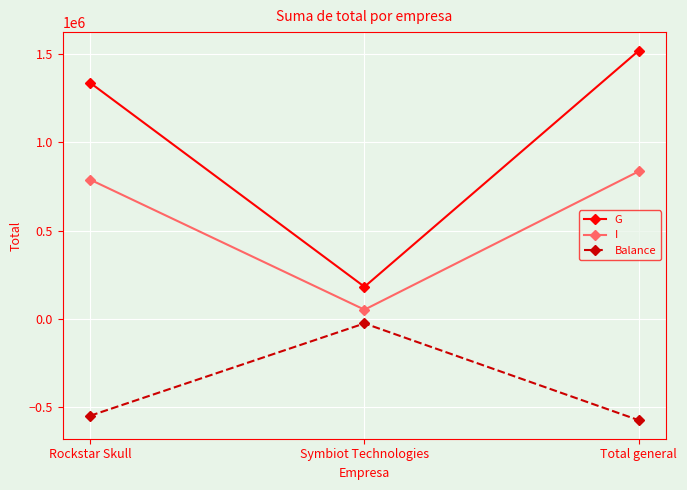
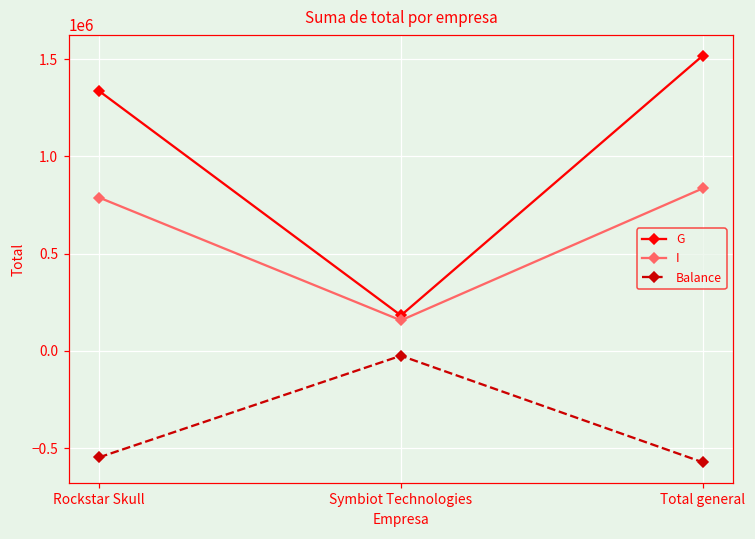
I, Symbiot Technologies: 50000 -> 160000
